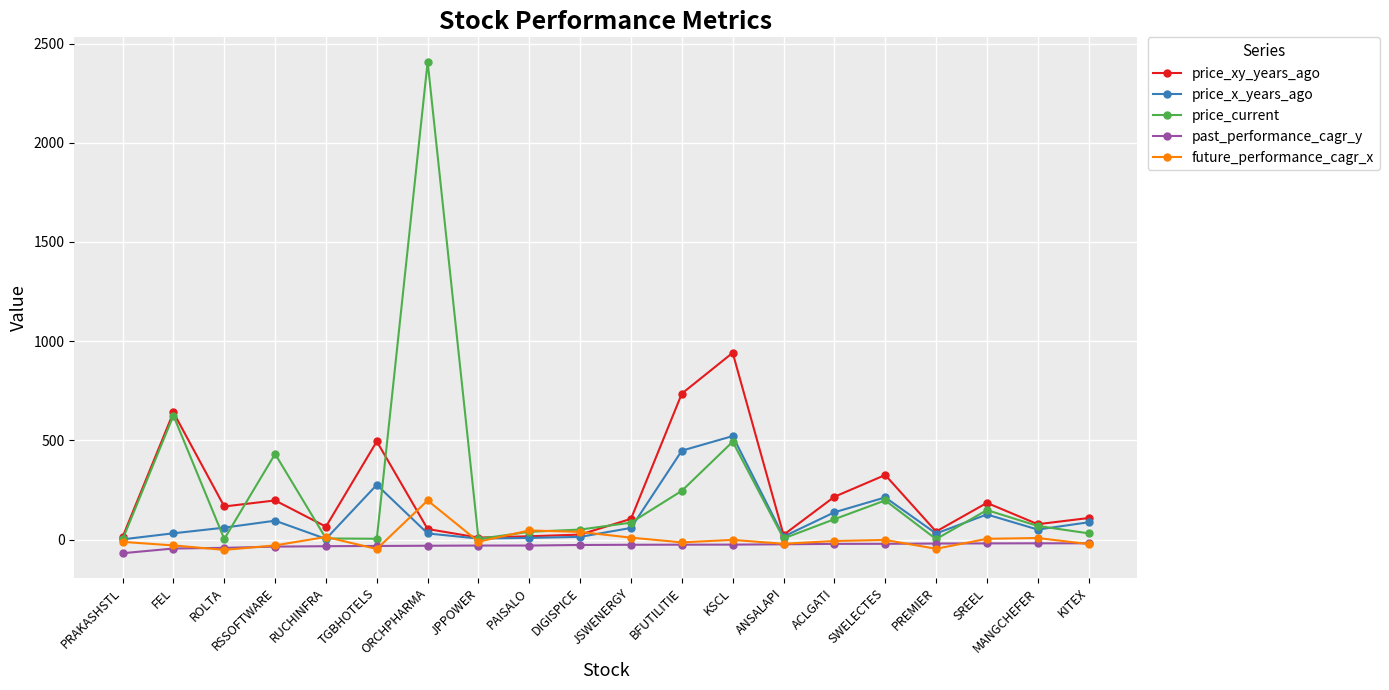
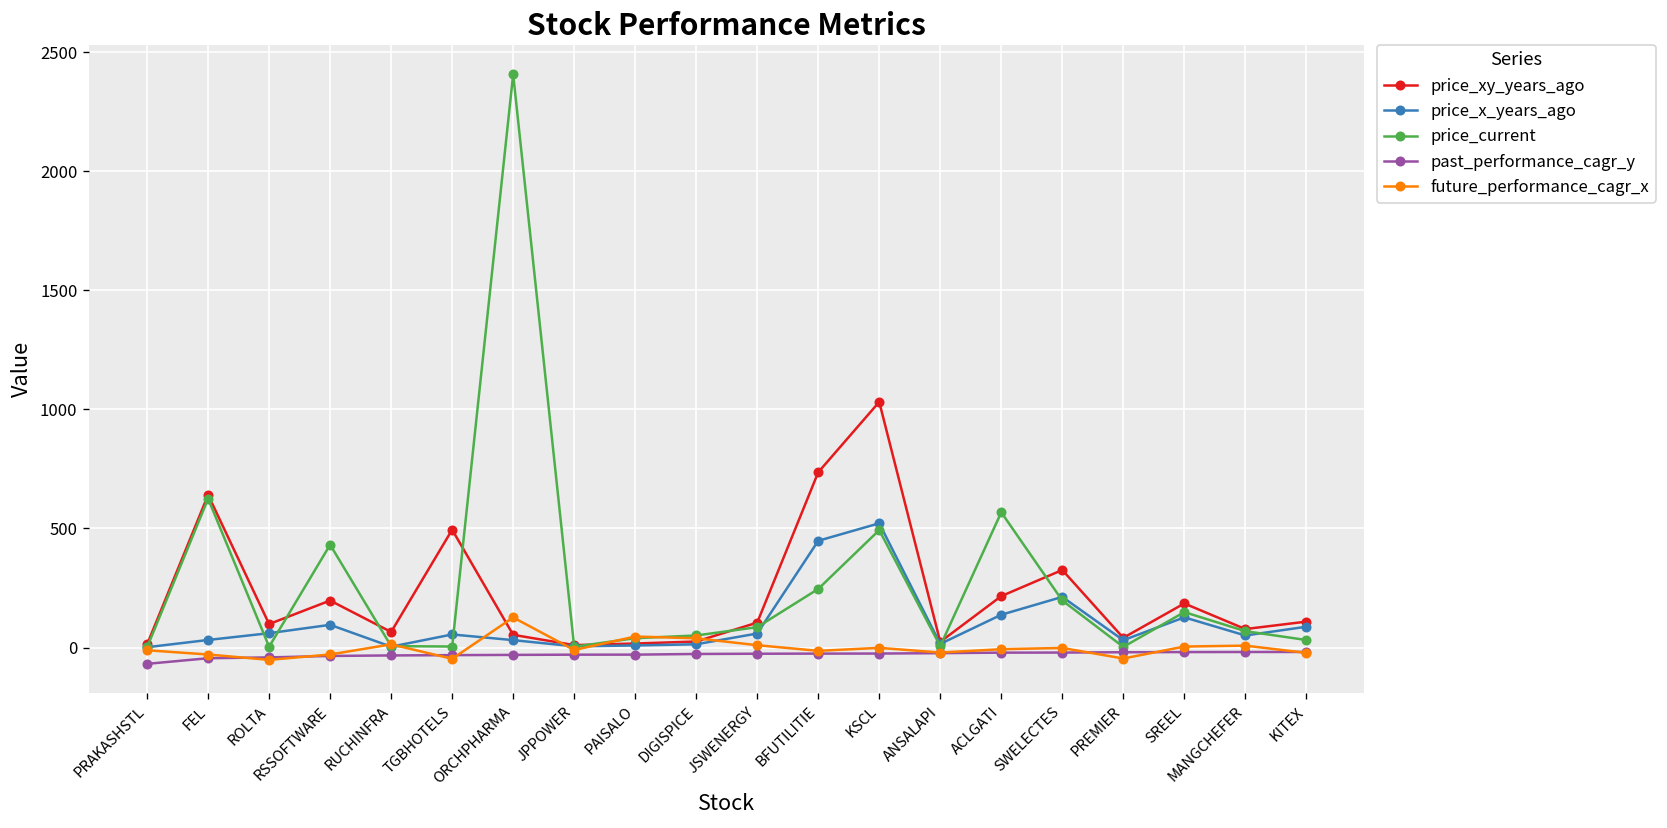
price_xy_years_ago, ROLTA: 170 -> 100
price_x_years_ago, TGBHOTELS: 280 -> 50
future_performance_cagr_x, ORCHPHARMA: 200 -> 130
price_xy_years_ago, KSCL: 940 -> 1030
price_current, ACLGATI: 100 -> 570
